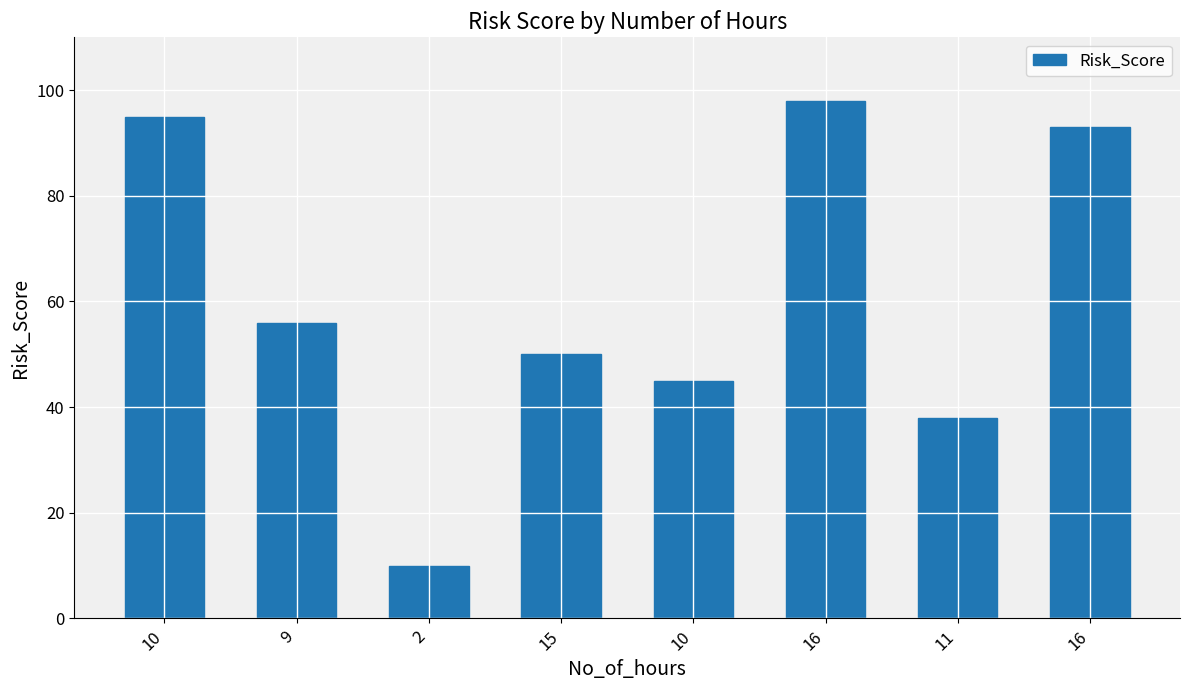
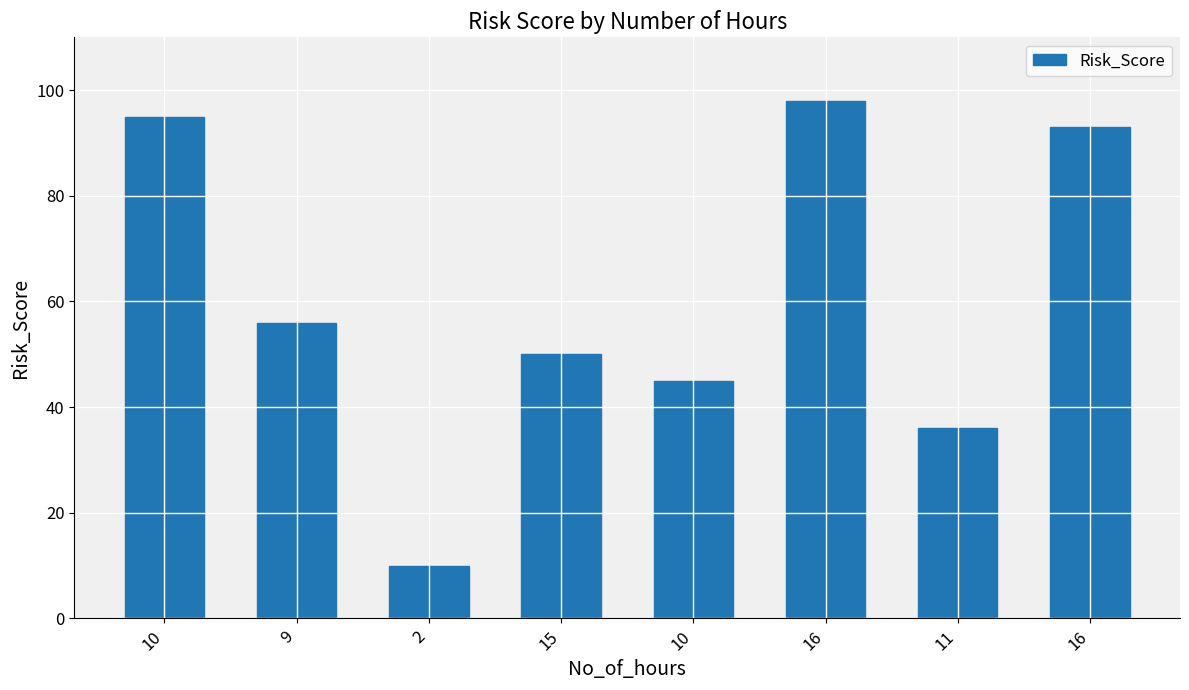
11: 38 -> 36
